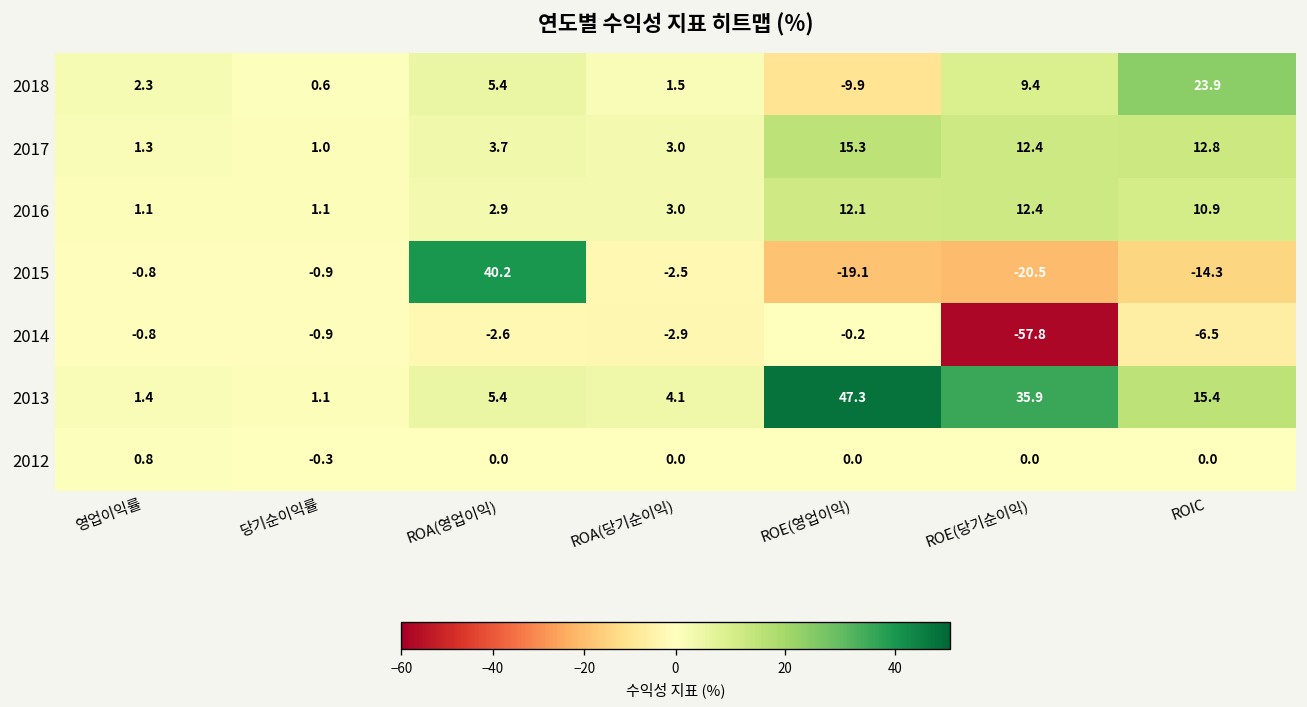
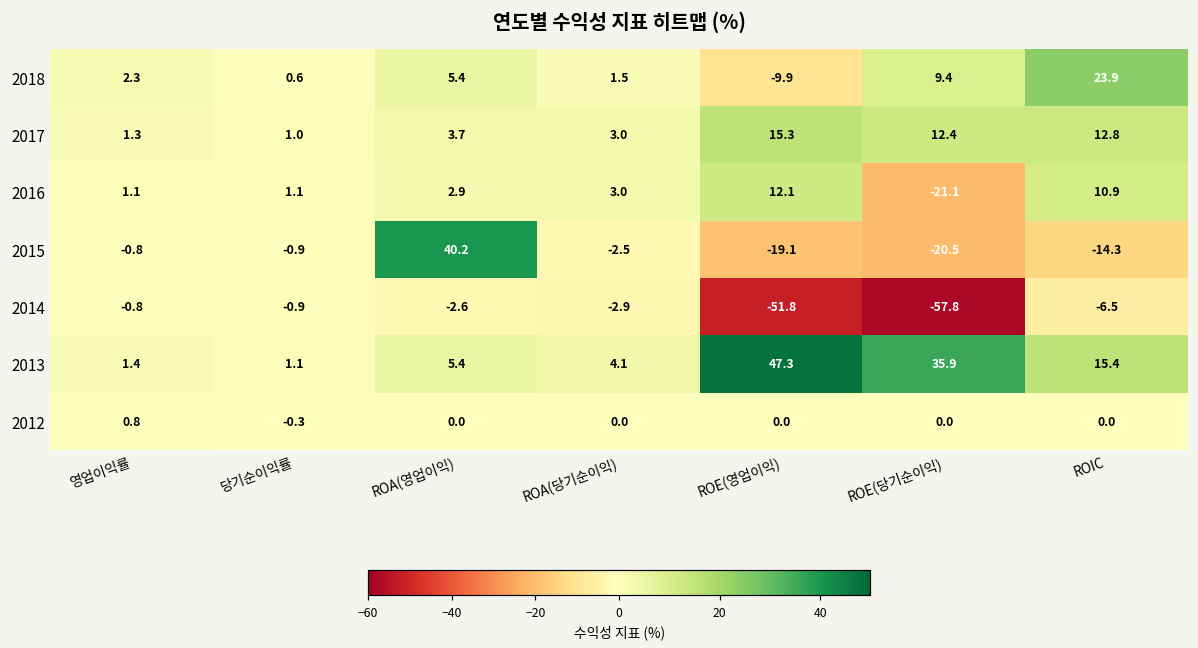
2016, ROE(당기순이익): 12.4 -> -21.1
2014, ROE(영업이익): -0.2 -> -51.8
